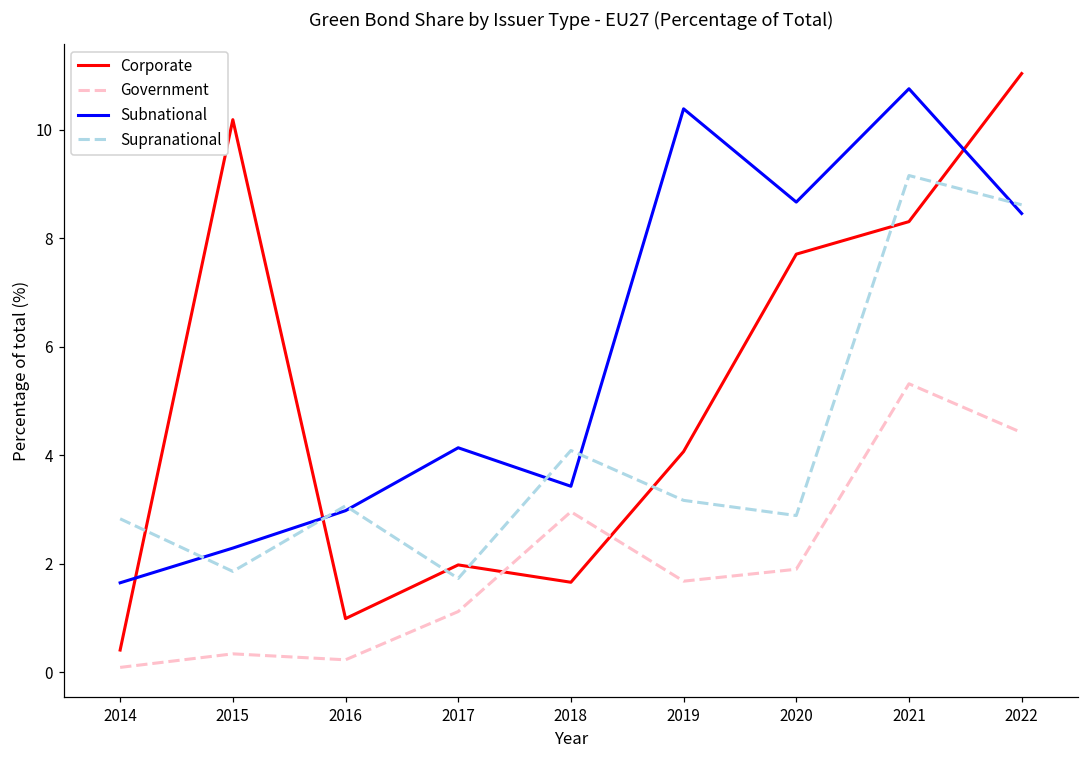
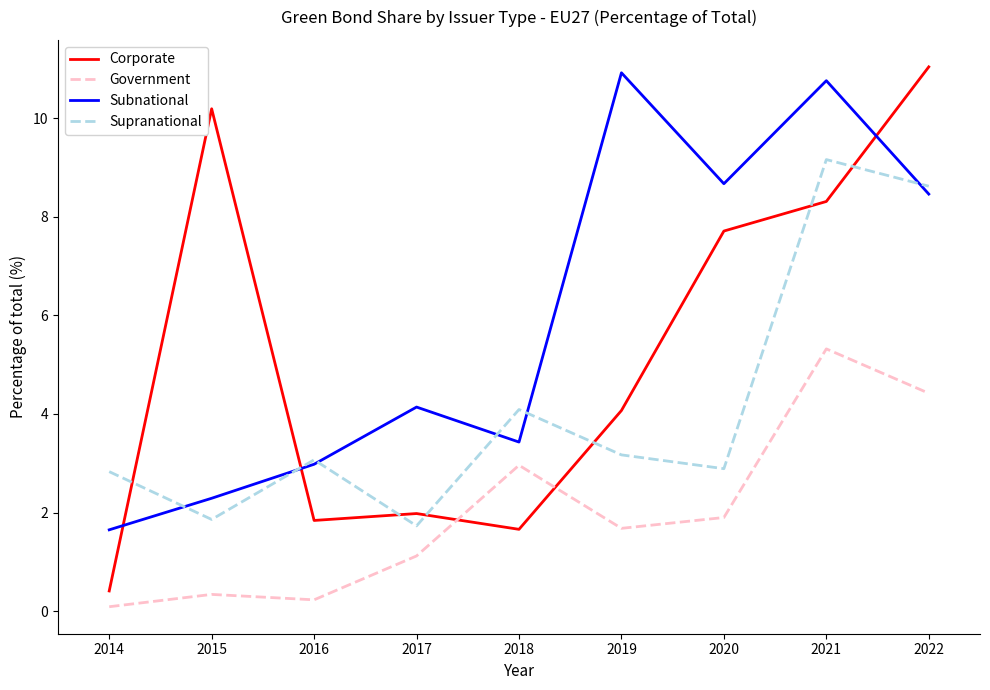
Corporate, 2016: 1.0 -> 1.8
Subnational, 2019: 10.4 -> 10.9
